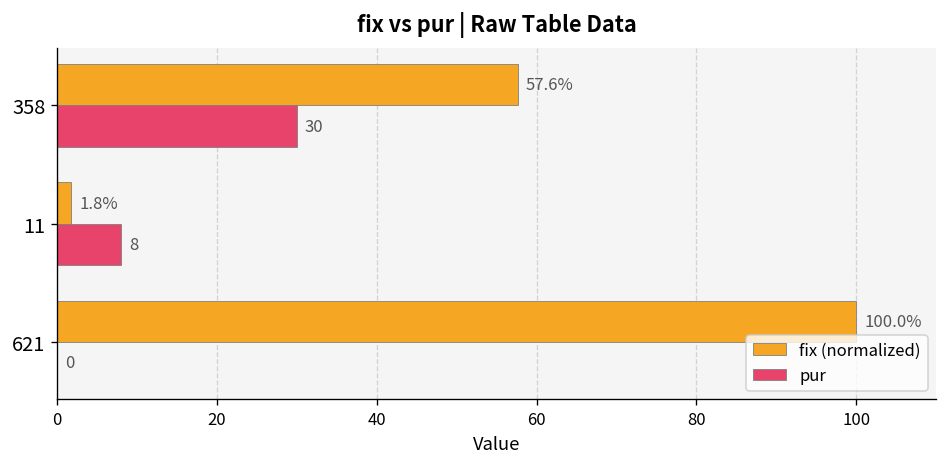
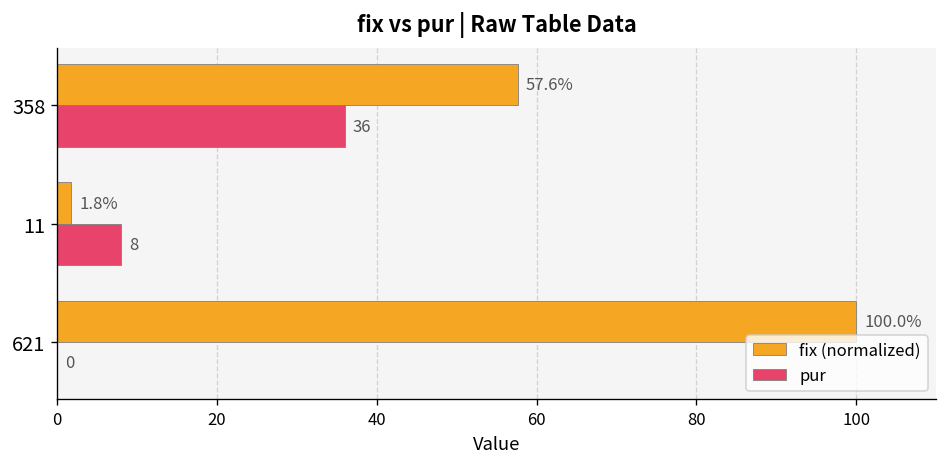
pur, 358: 30 -> 36
